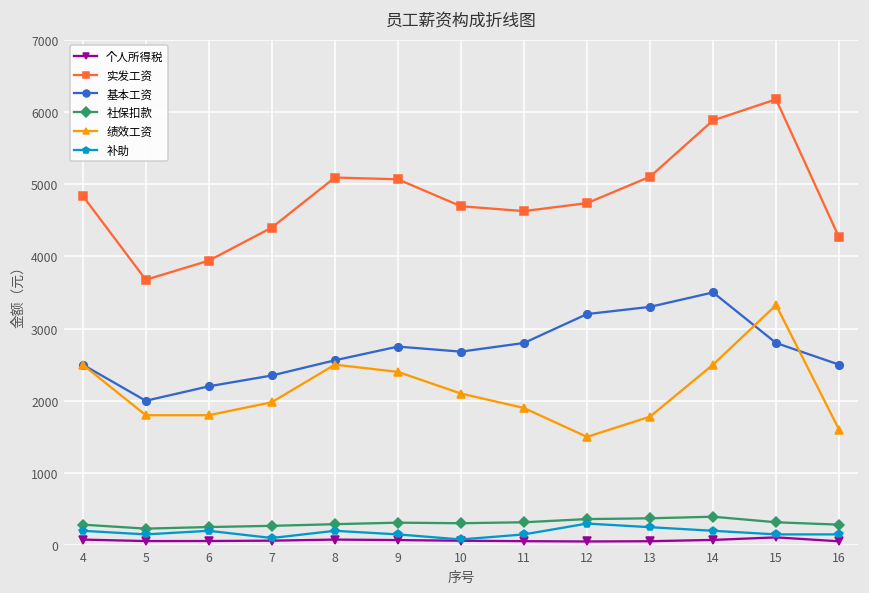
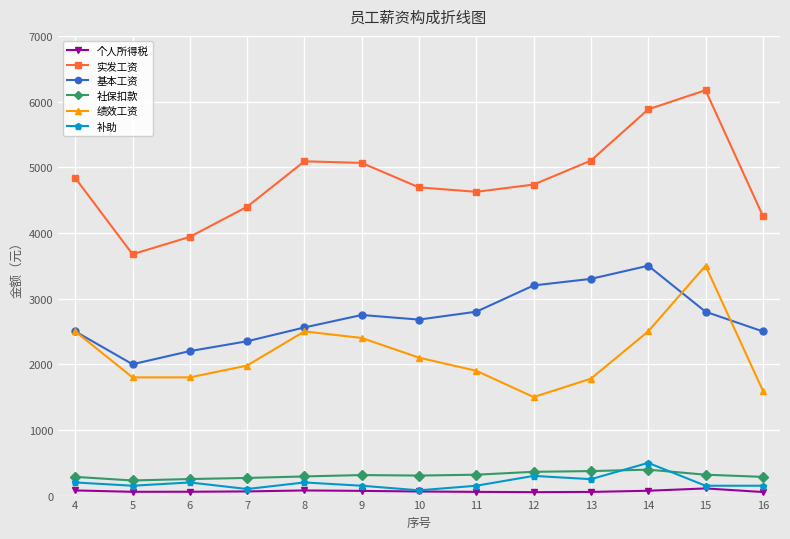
补助, 14: 200 -> 500
绩效工资, 15: 3300 -> 3500
